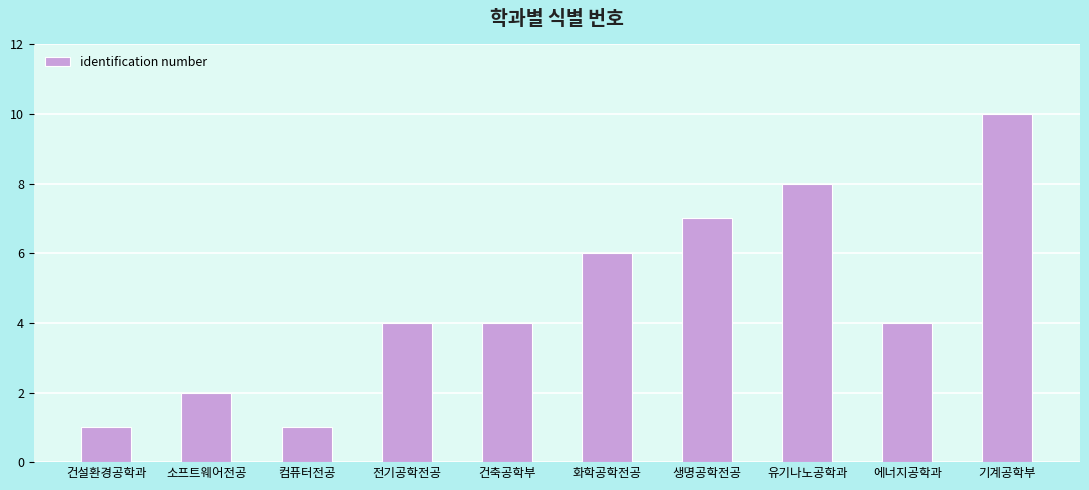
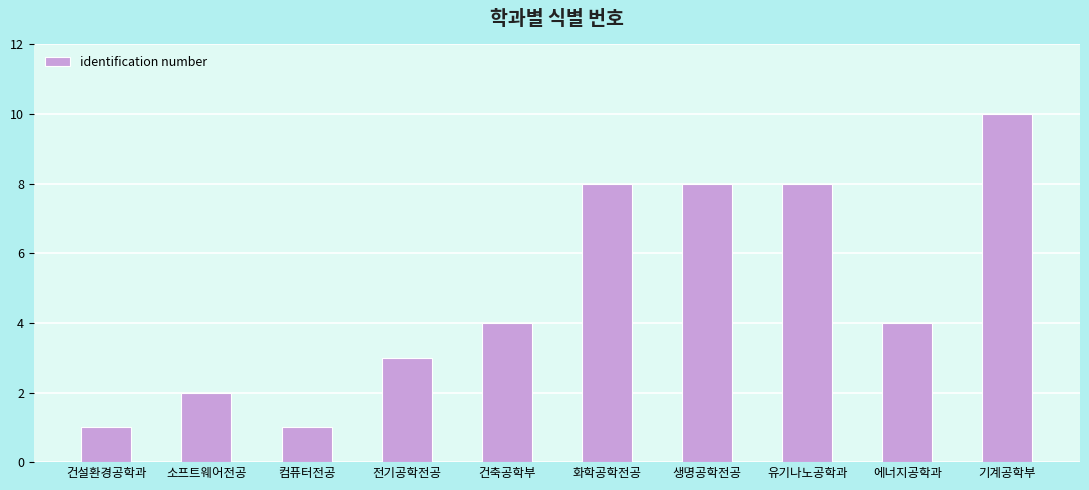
전기공학전공: 4 -> 3
화학공학전공: 6 -> 8
생명공학전공: 7 -> 8
